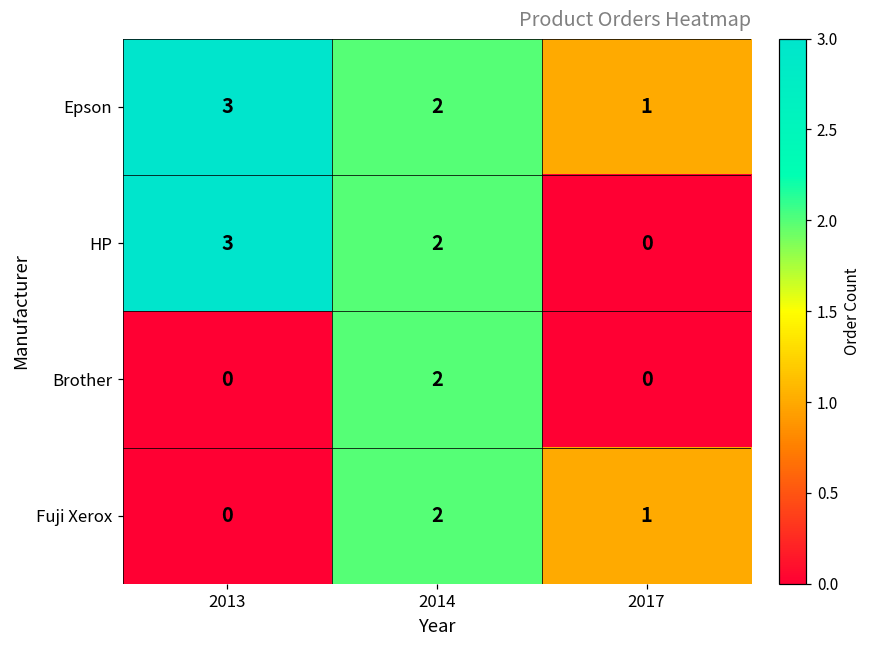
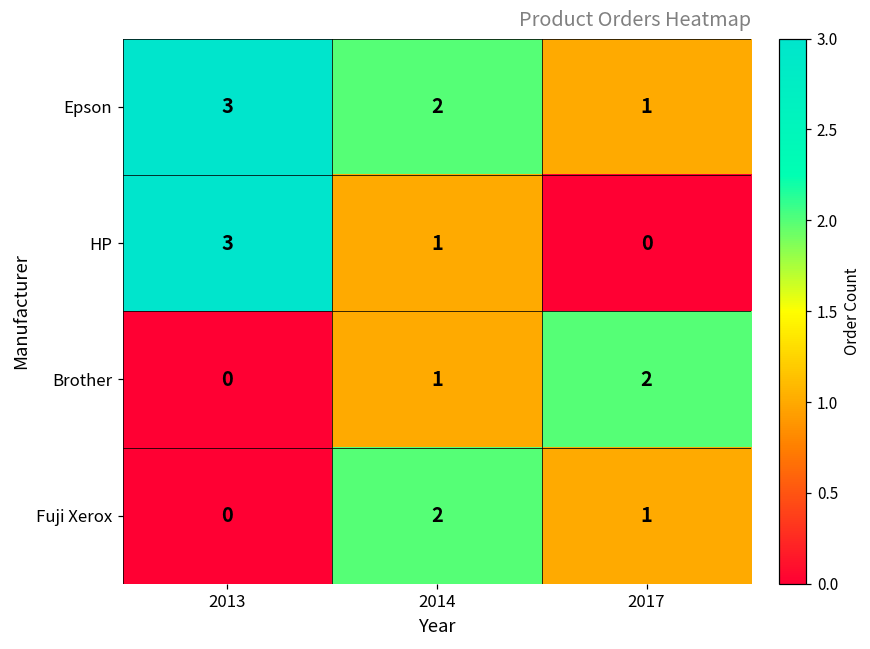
HP, 2014: 2 -> 1
Brother, 2014: 2 -> 1
Brother, 2017: 0 -> 2
